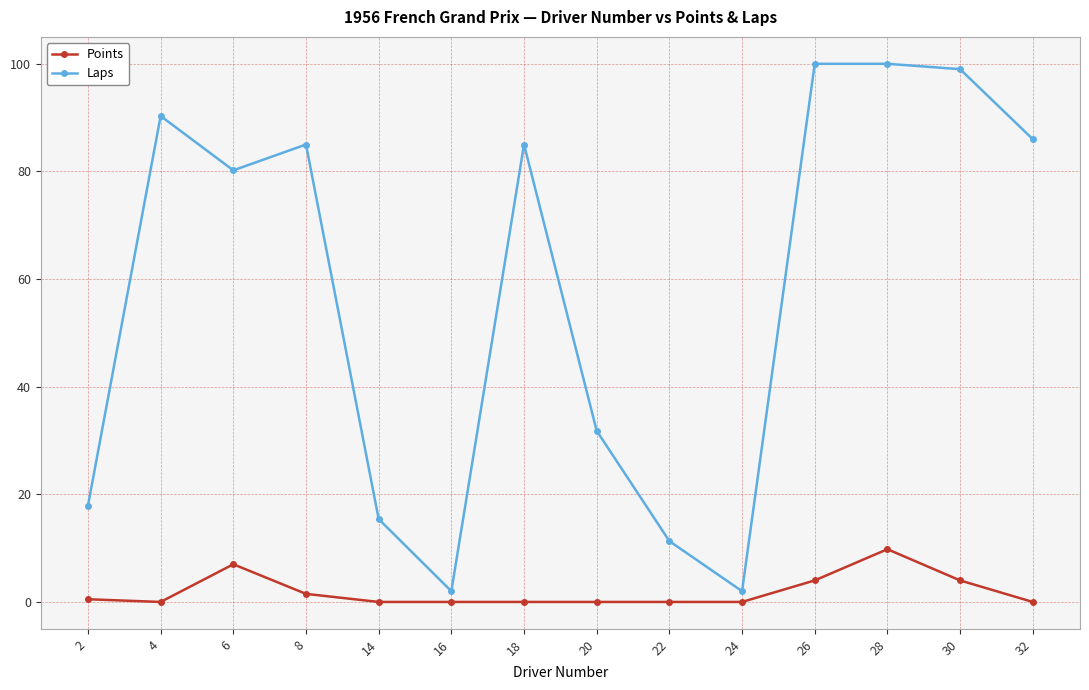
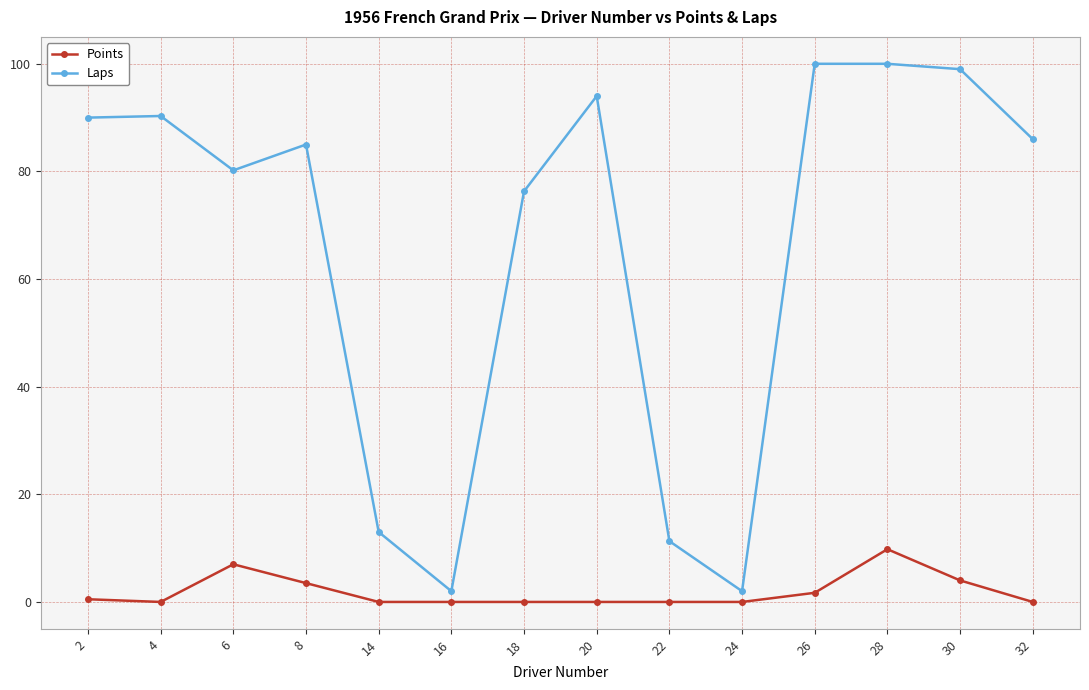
Laps, 2: 18 -> 90
Points, 8: 2 -> 4
Laps, 14: 15 -> 13
Laps, 18: 85 -> 76
Laps, 20: 32 -> 94
Points, 26: 4 -> 2
